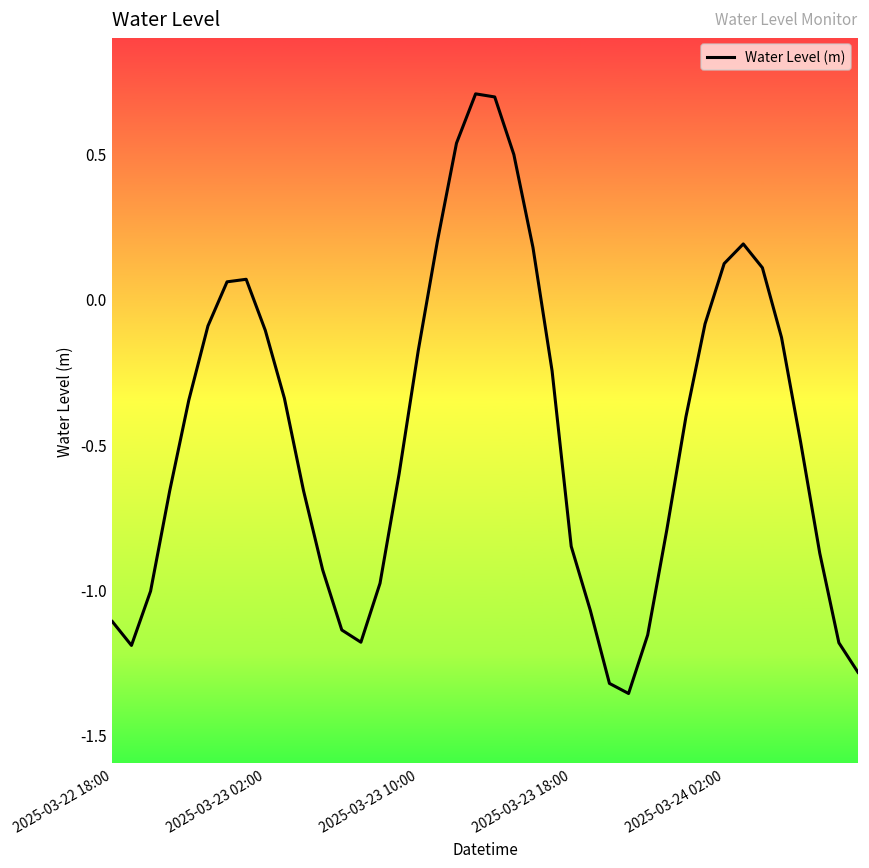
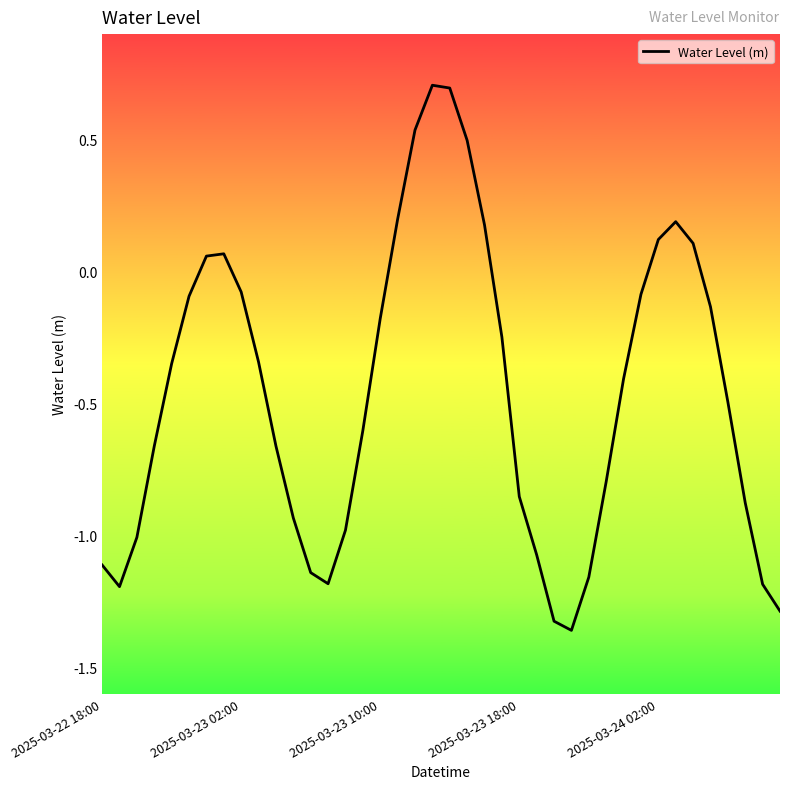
2025-03-23 02:00: -0.11 -> -0.08
